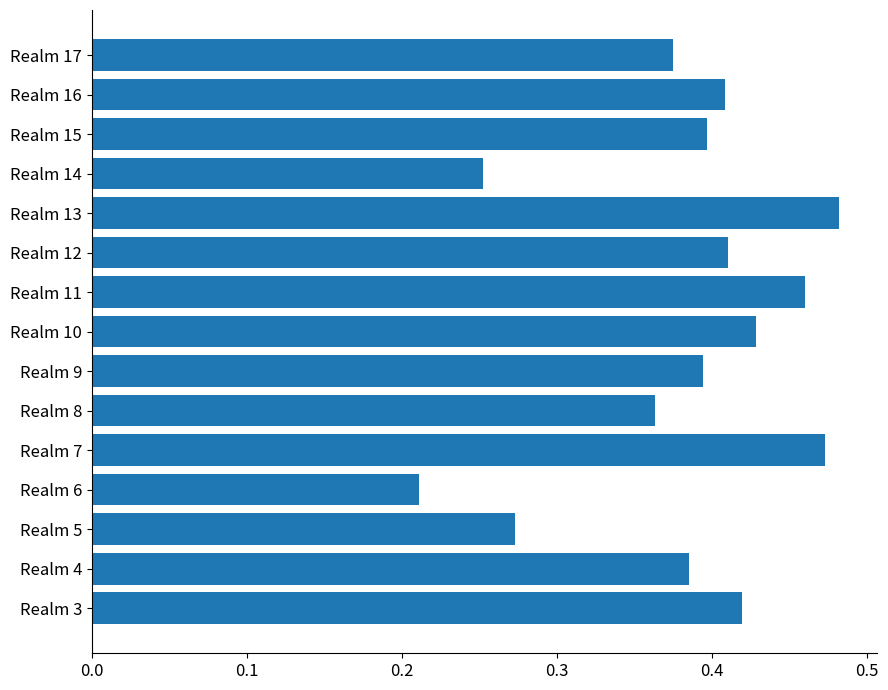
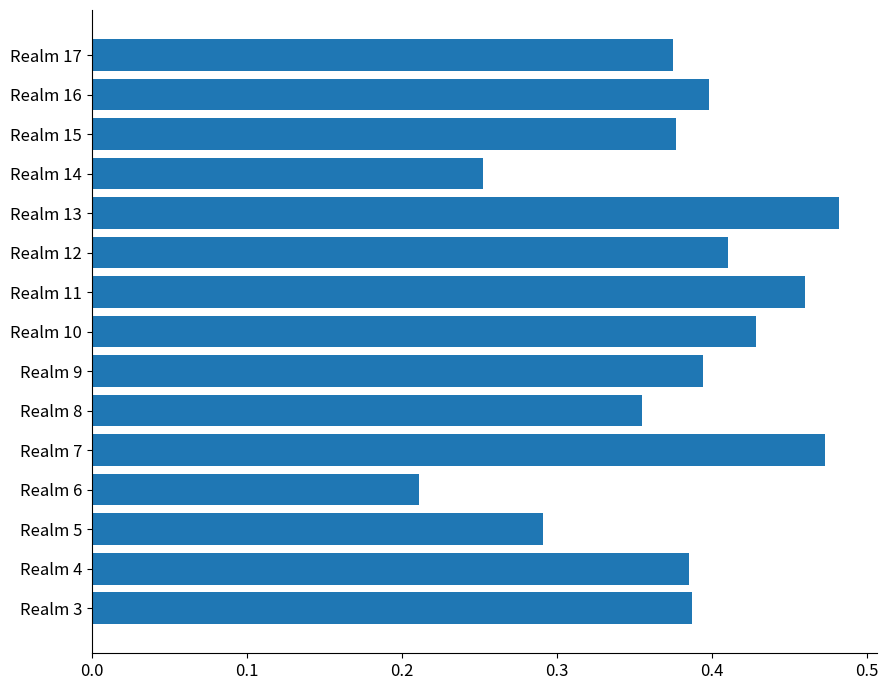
Realm 16: 0.408 -> 0.398
Realm 15: 0.397 -> 0.377
Realm 8: 0.363 -> 0.355
Realm 5: 0.273 -> 0.291
Realm 3: 0.419 -> 0.387
